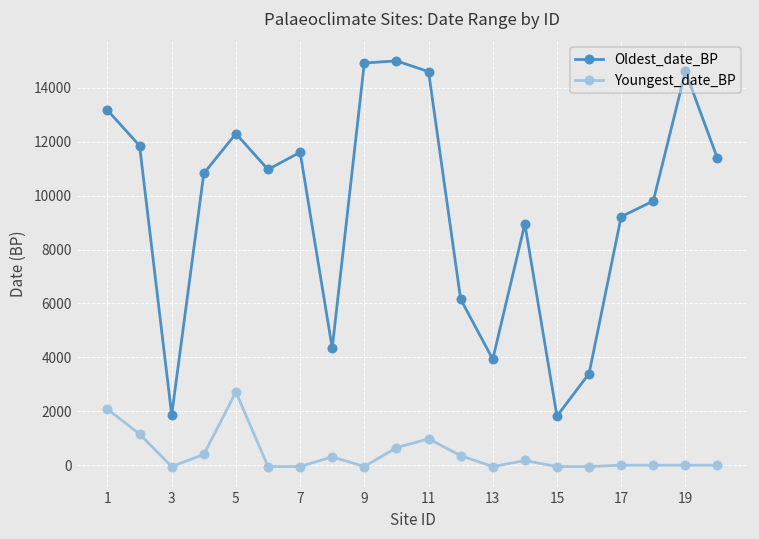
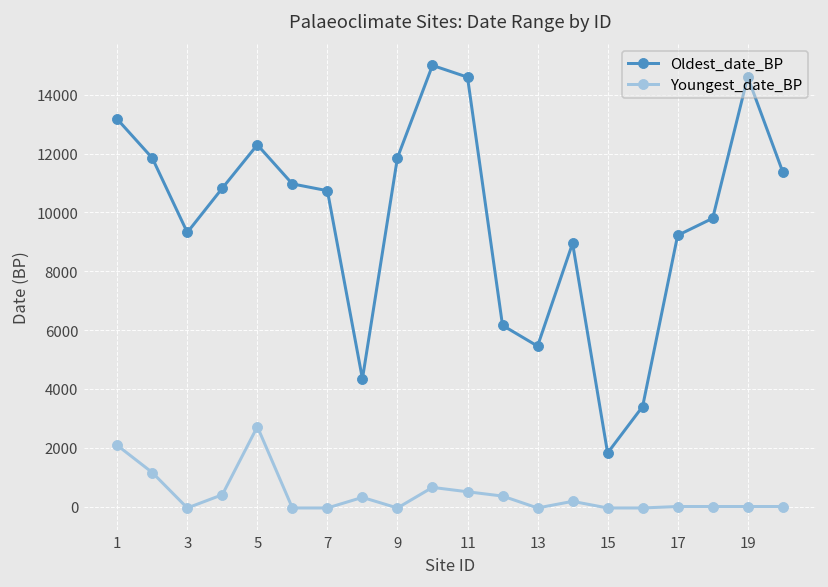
Oldest_date_BP, 3: 1900 -> 9300
Oldest_date_BP, 7: 11600 -> 10700
Oldest_date_BP, 9: 14900 -> 11900
Youngest_date_BP, 11: 1000 -> 500
Oldest_date_BP, 13: 3900 -> 5500
